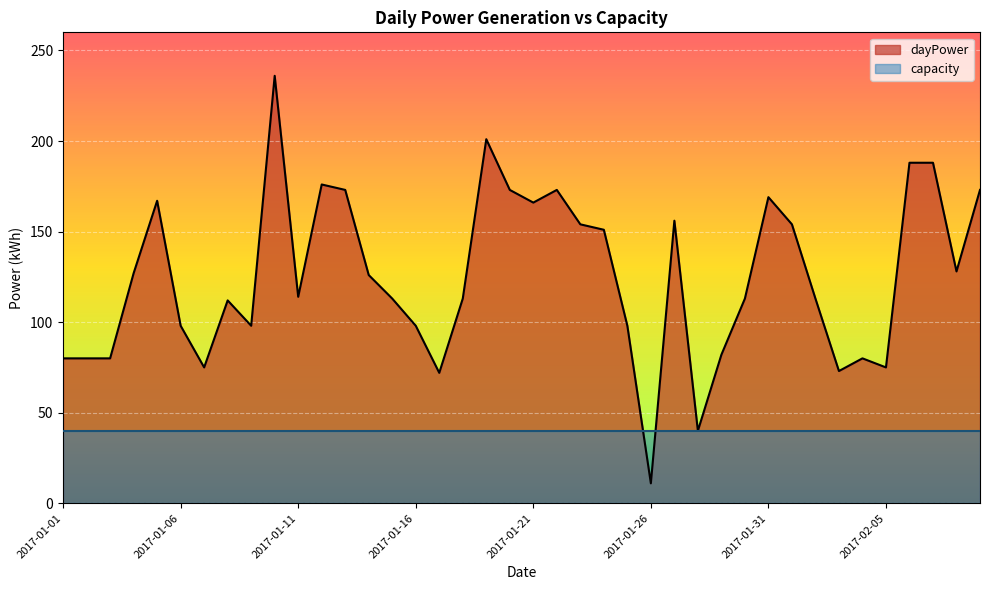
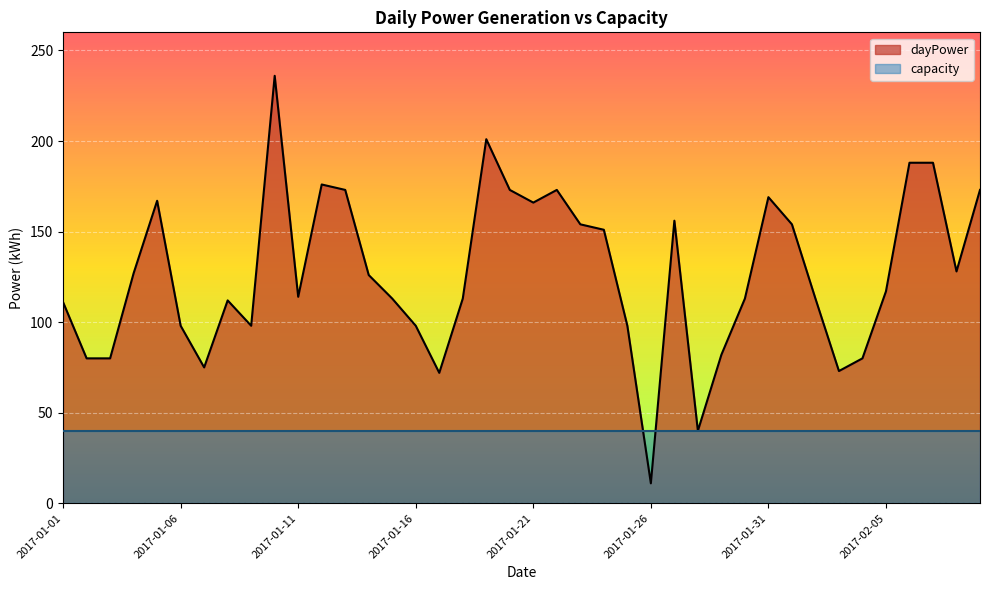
dayPower, 2017-01-01: 80 -> 111
dayPower, 2017-02-05: 75 -> 117
